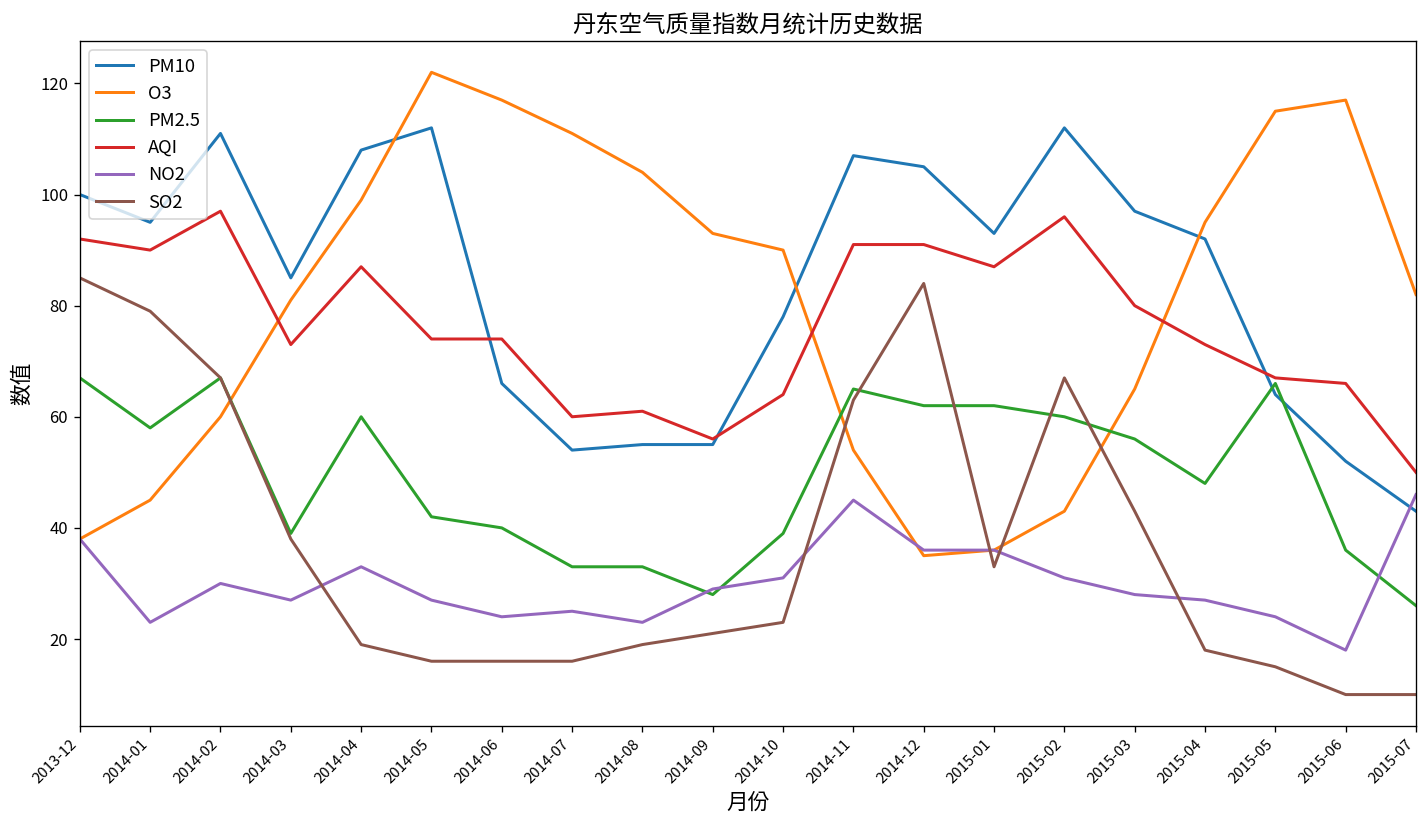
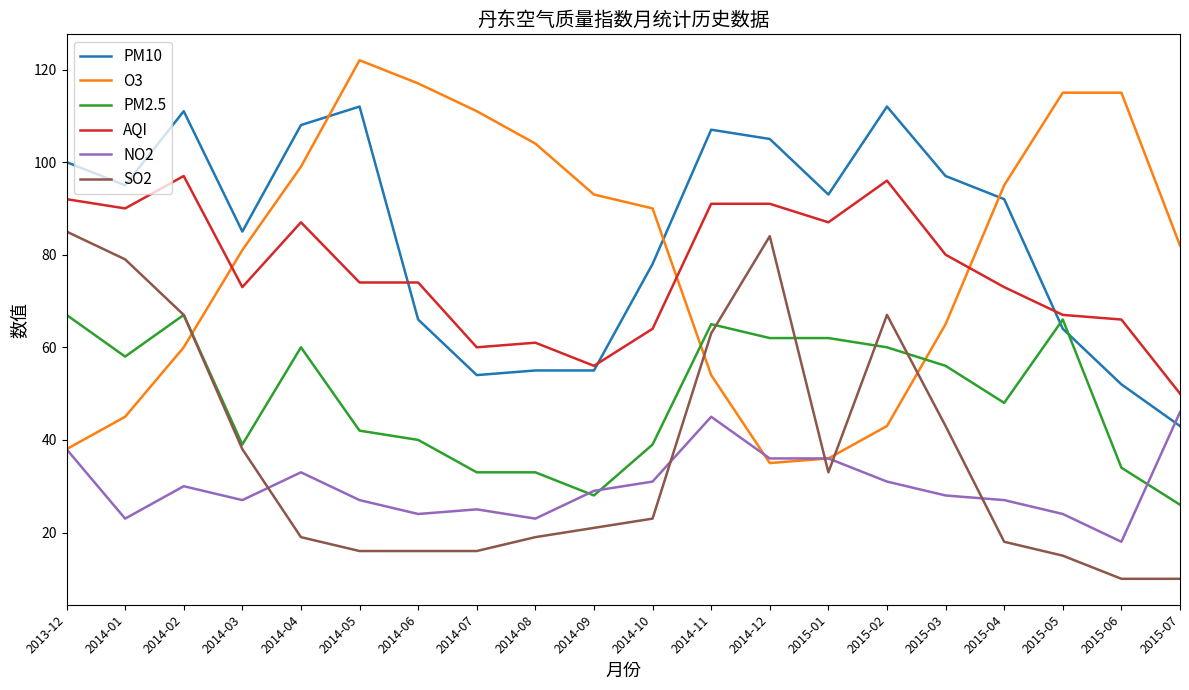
O3, 2015-06: 117 -> 115
PM2.5, 2015-06: 36 -> 34
